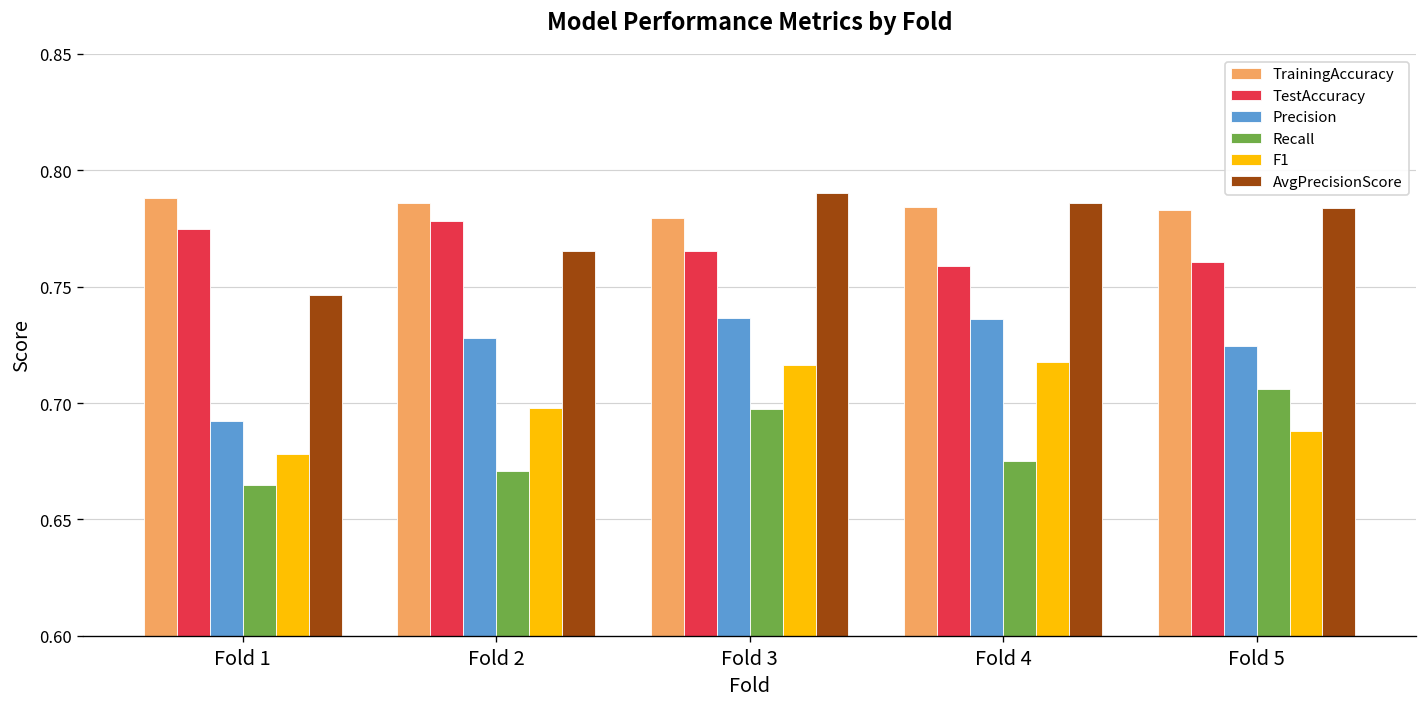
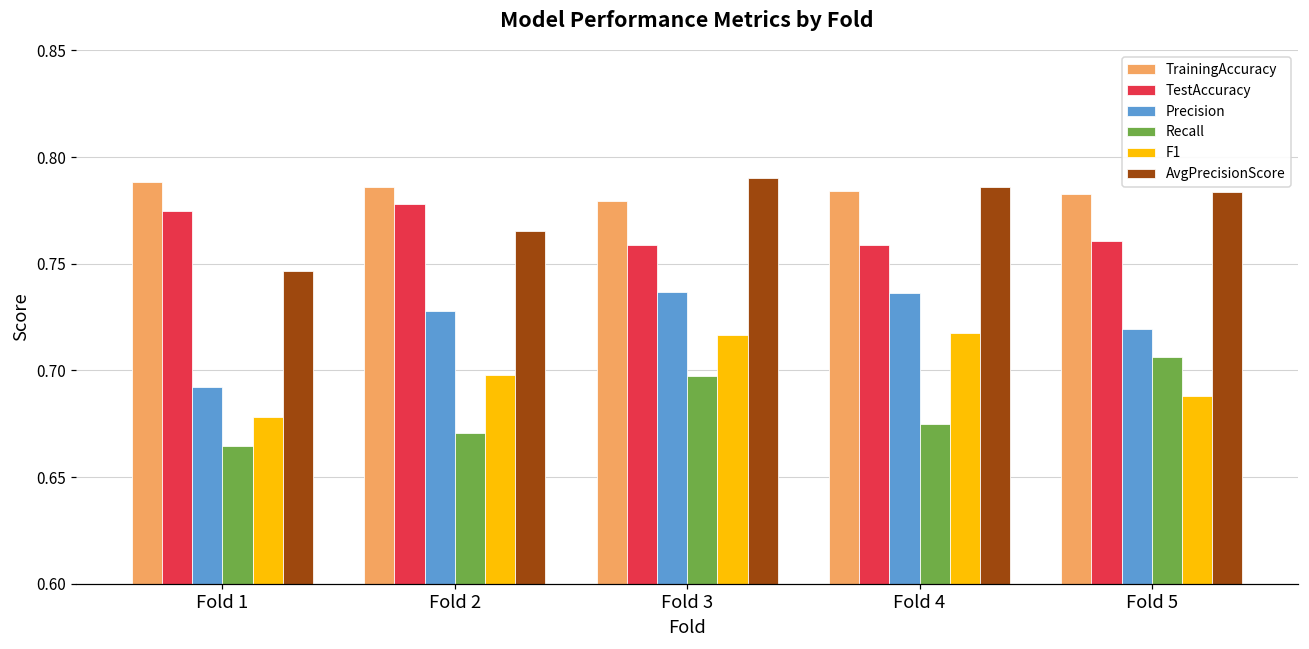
TestAccuracy, Fold 3: 0.765 -> 0.759
Precision, Fold 5: 0.725 -> 0.720
